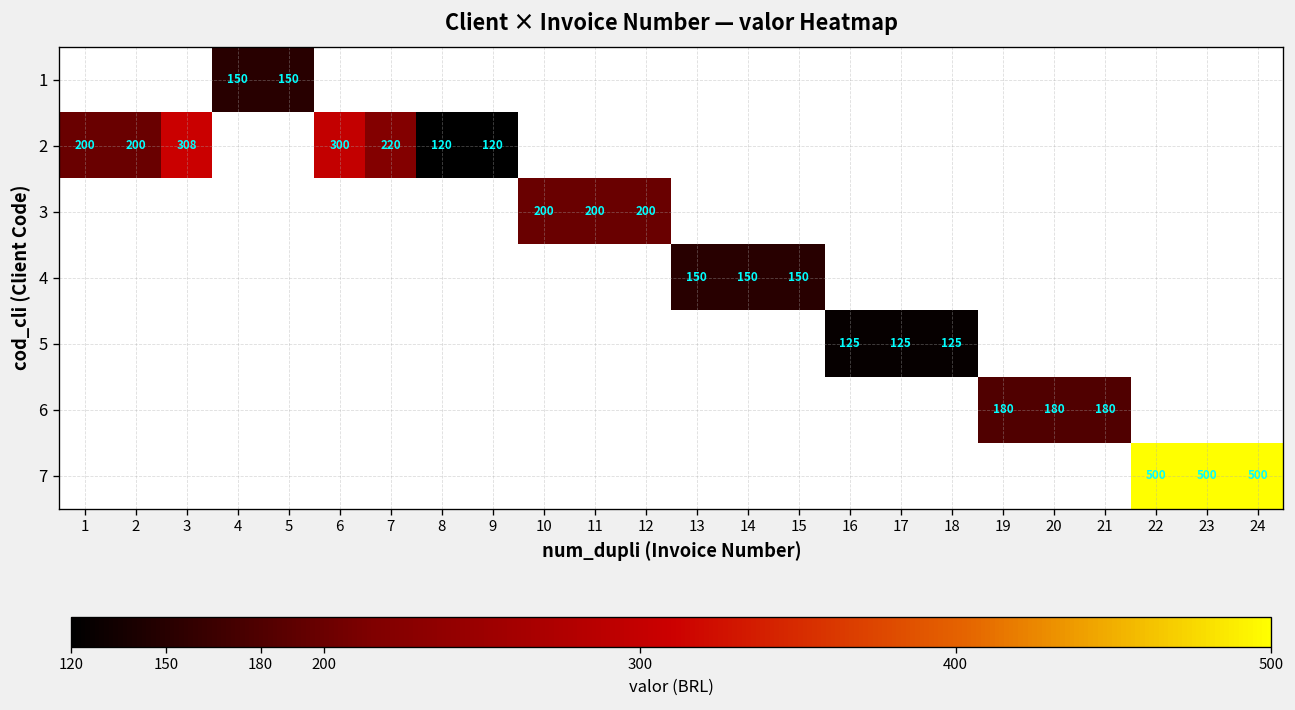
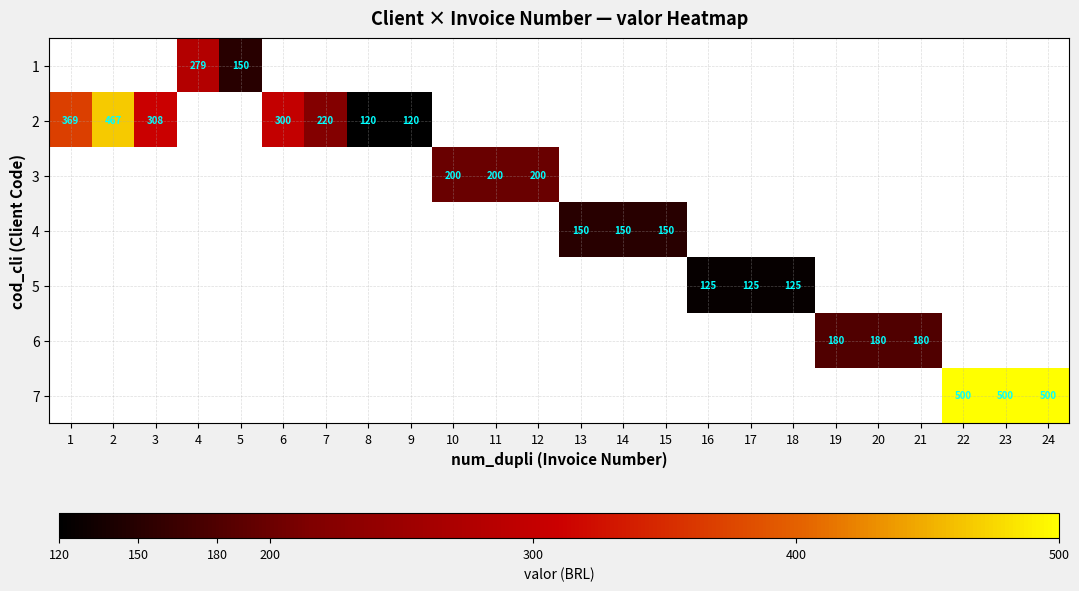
1, 4: 150 -> 279
2, 1: 200 -> 369
2, 2: 200 -> 467
